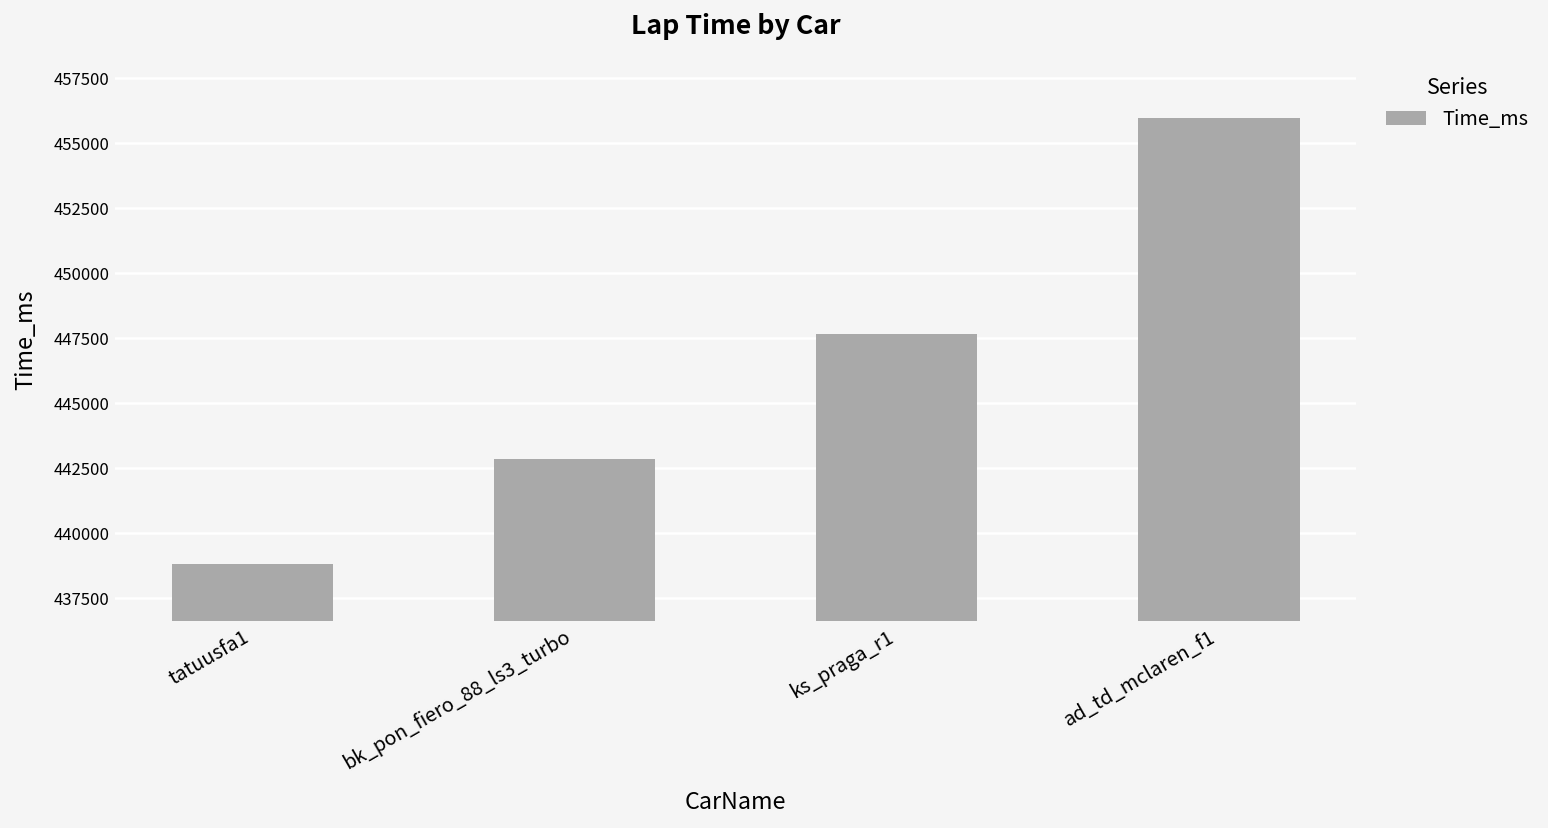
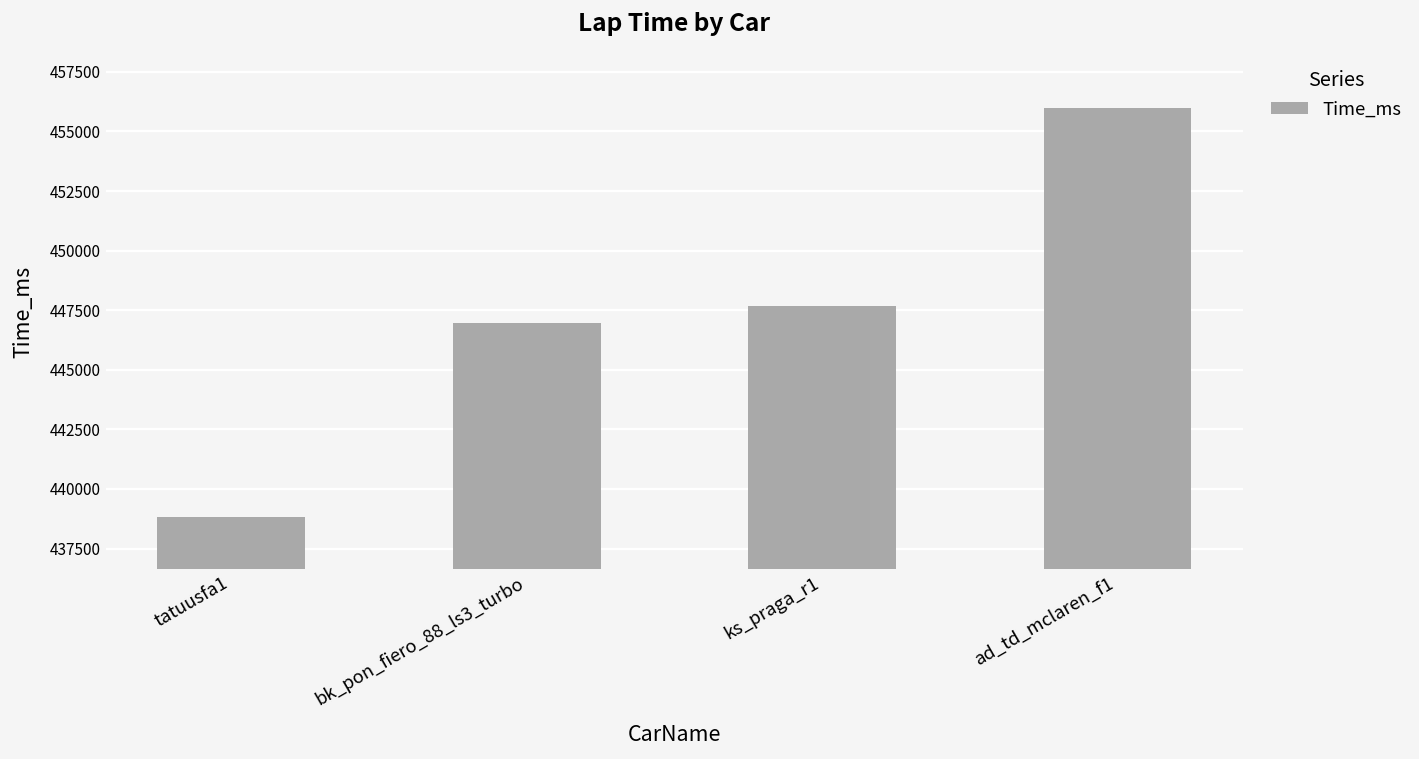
bk_pon_fiero_88_ls3_turbo: 442900 -> 447000
